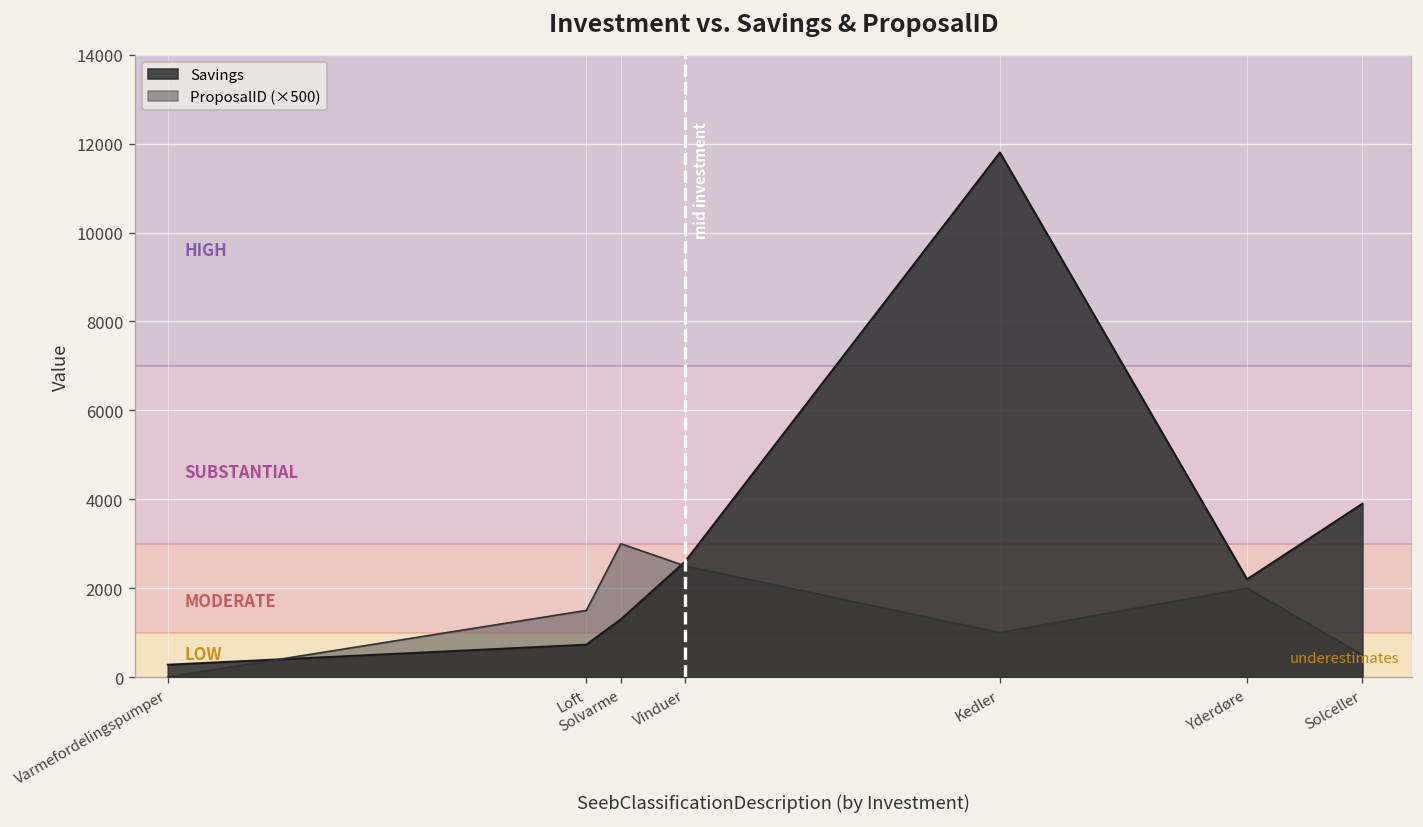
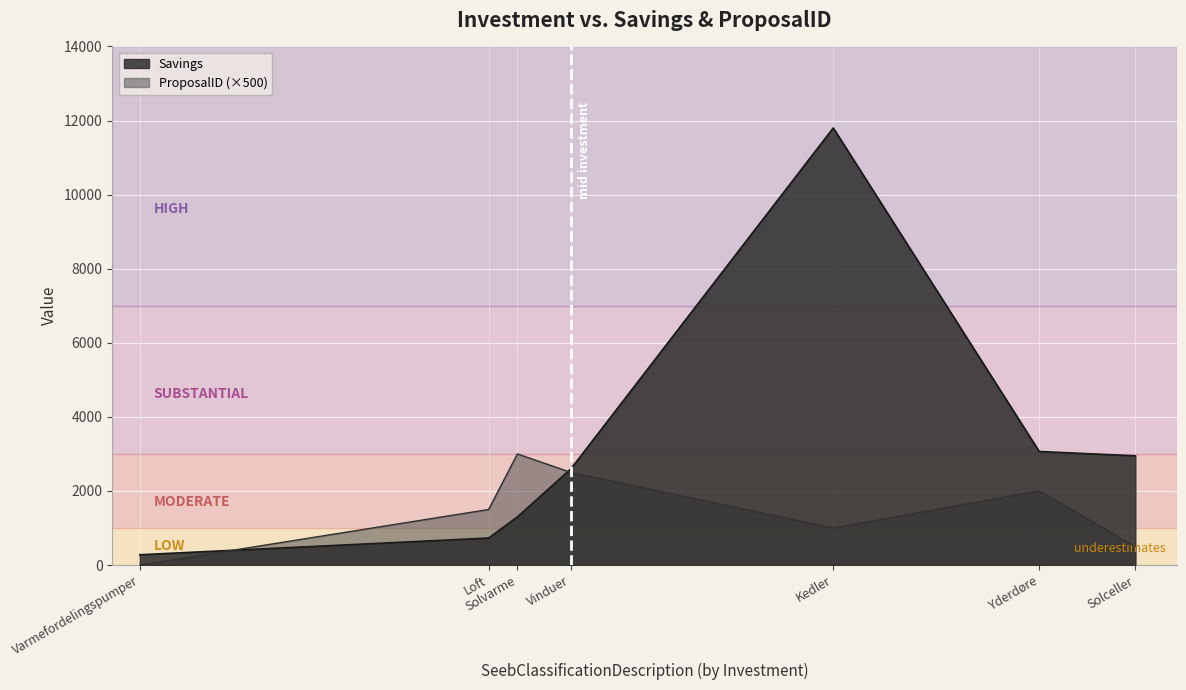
Savings, Yderdøre: 2200 -> 3100
Savings, Solceller: 3900 -> 2900
